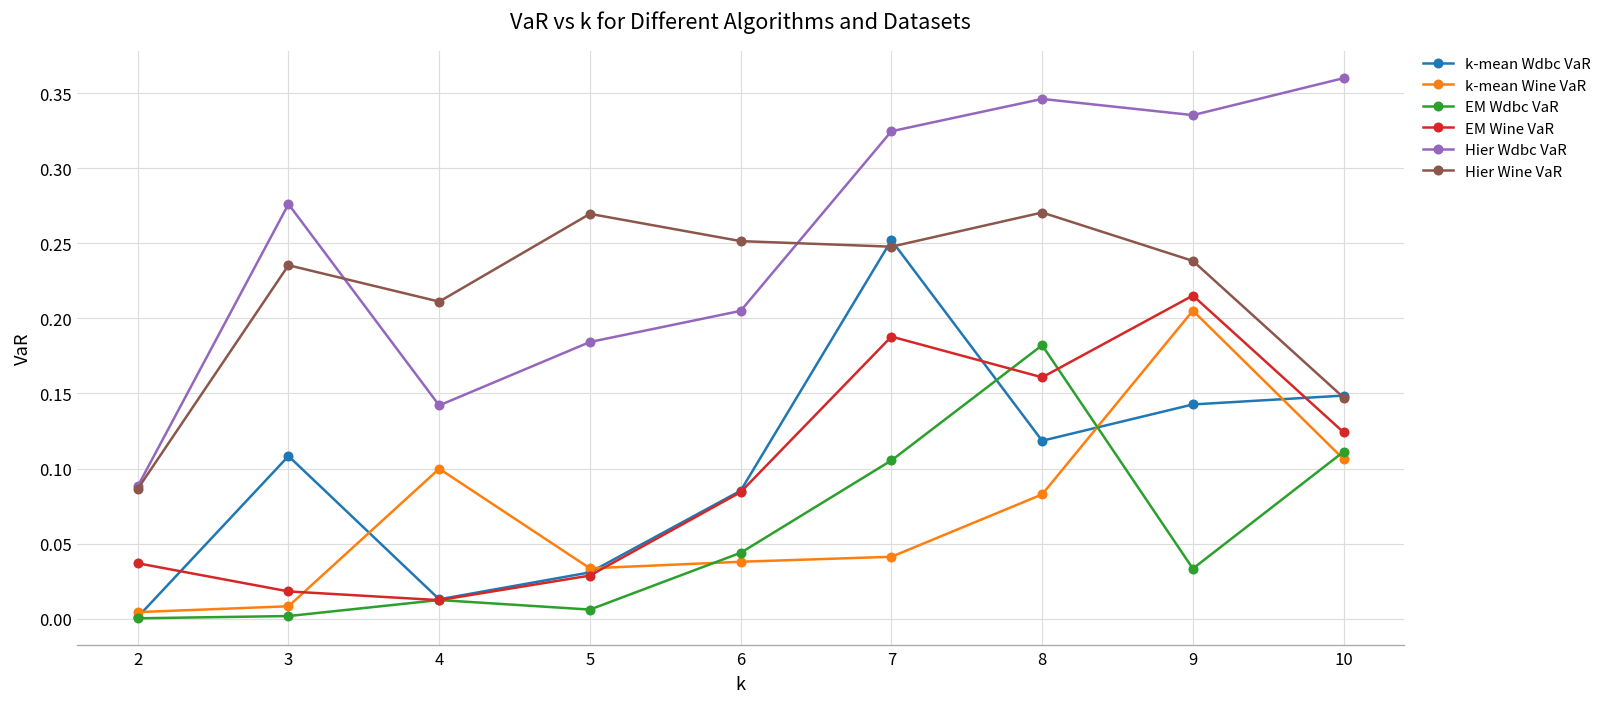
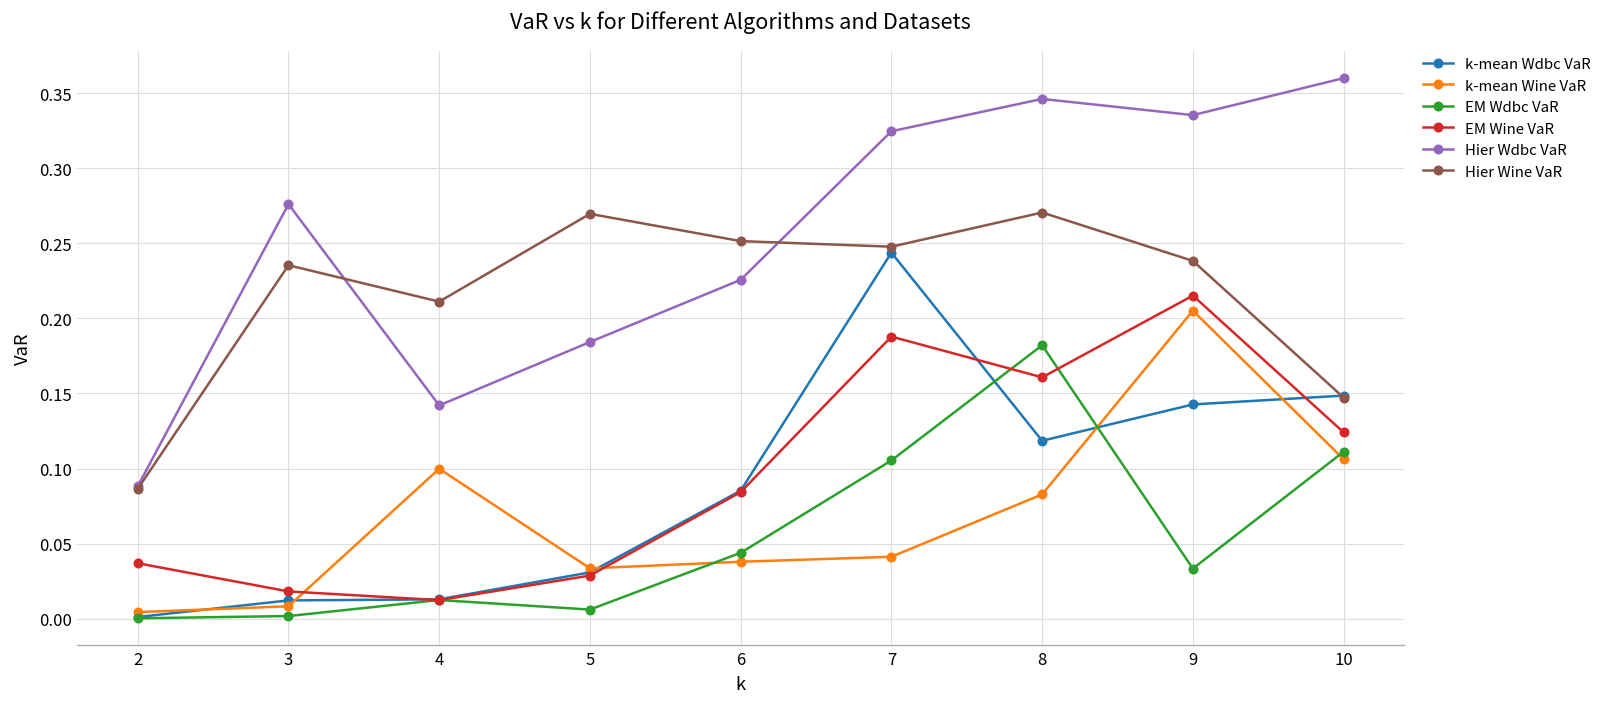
k-mean Wdbc VaR, 3: 0.108 -> 0.012
Hier Wdbc VaR, 6: 0.205 -> 0.226
k-mean Wdbc VaR, 7: 0.252 -> 0.244
